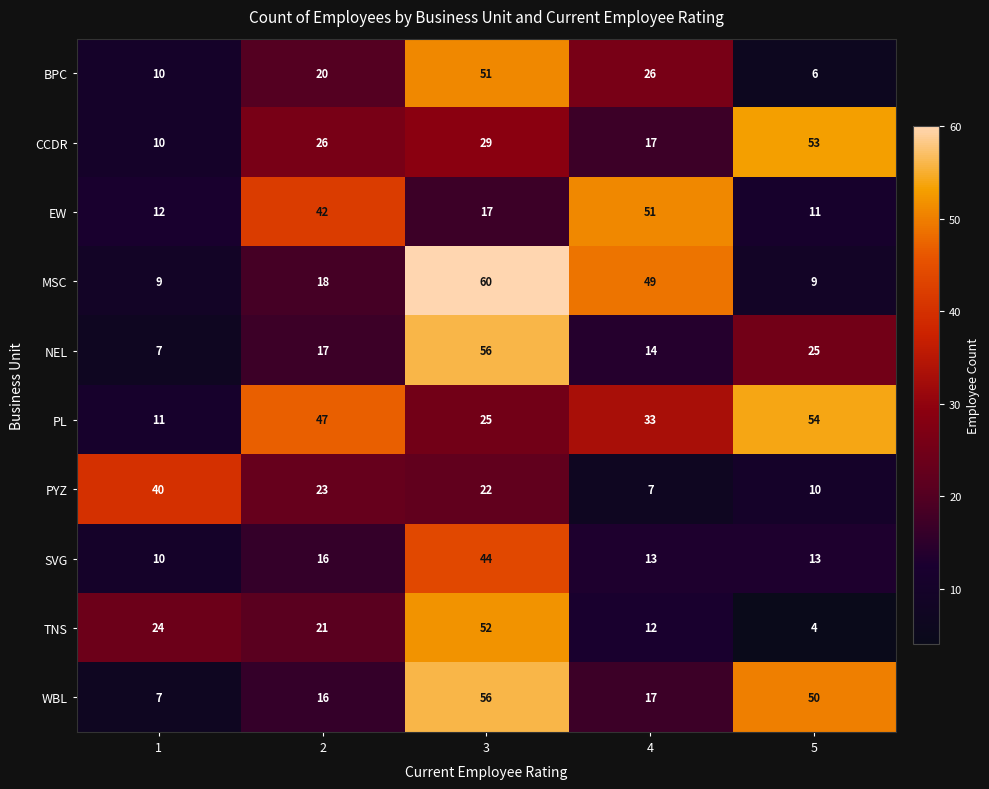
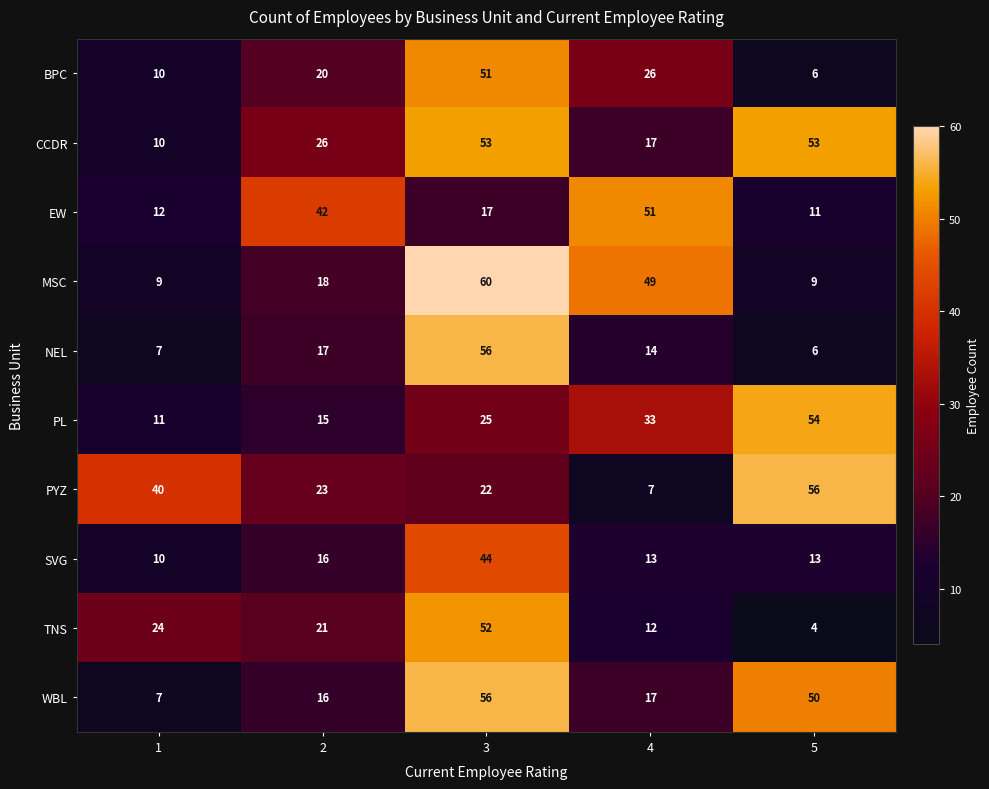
CCDR, 3: 29 -> 53
NEL, 5: 25 -> 6
PL, 2: 47 -> 15
PYZ, 5: 10 -> 56
